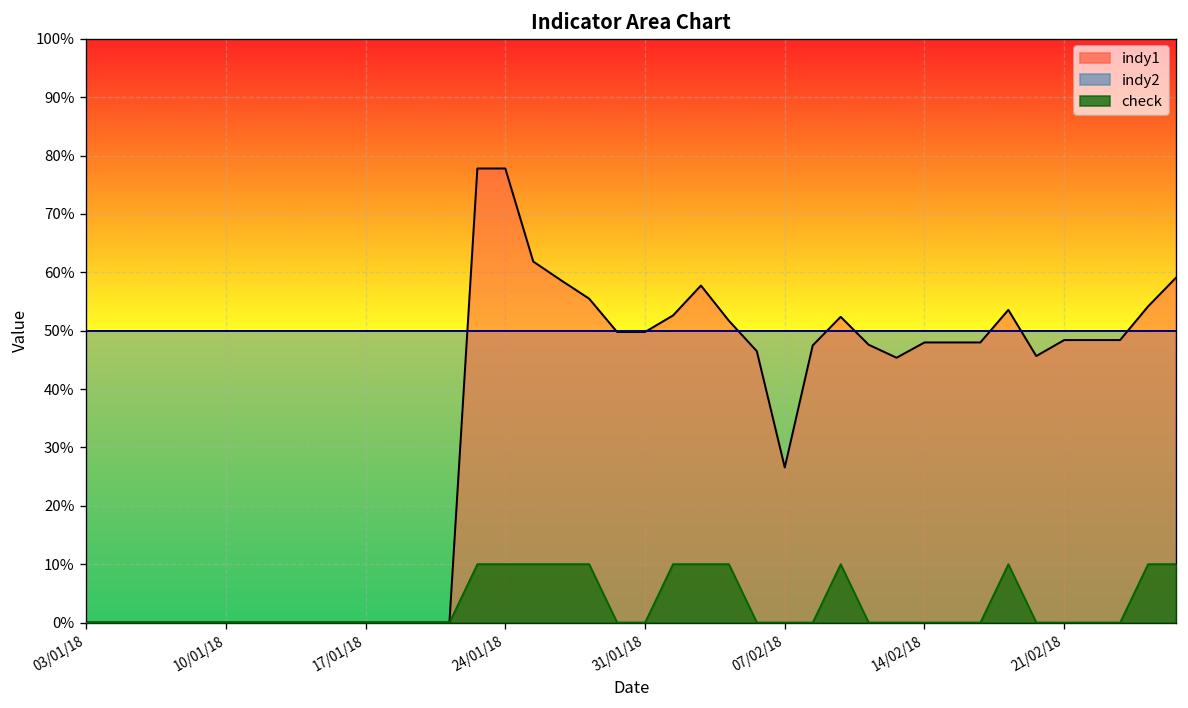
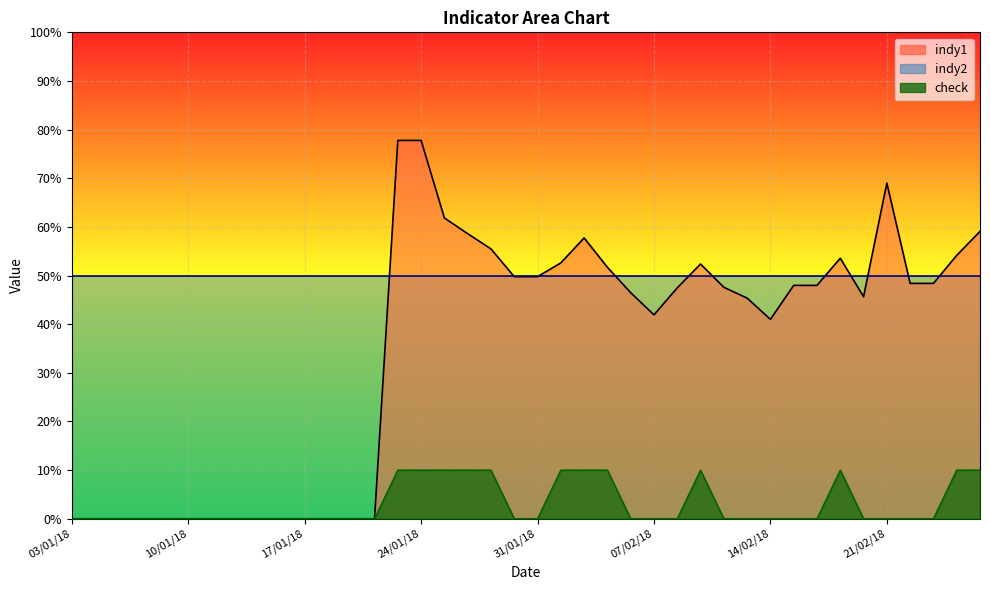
indy1, 07/02/18: 27% -> 42%
indy1, 14/02/18: 48% -> 41%
indy1, 21/02/18: 48% -> 69%
